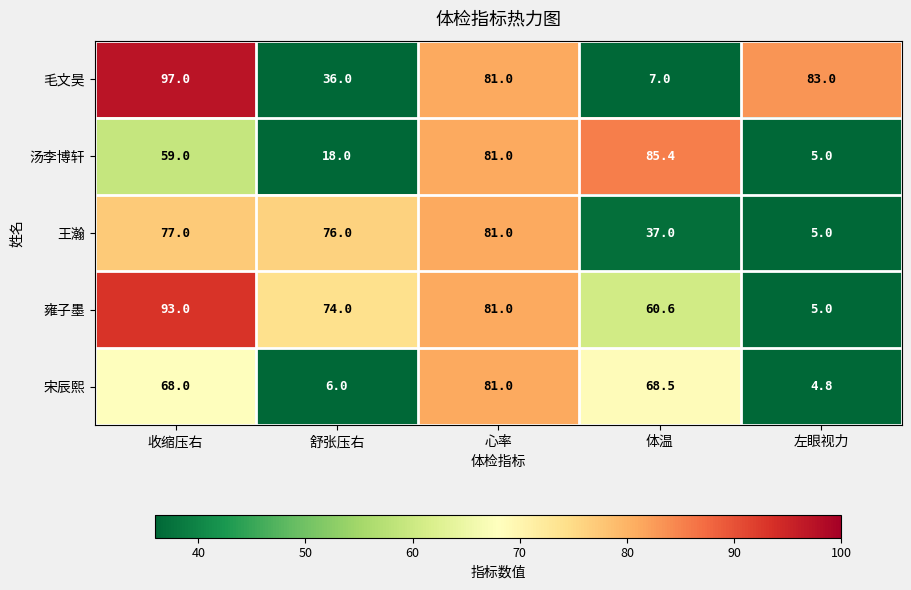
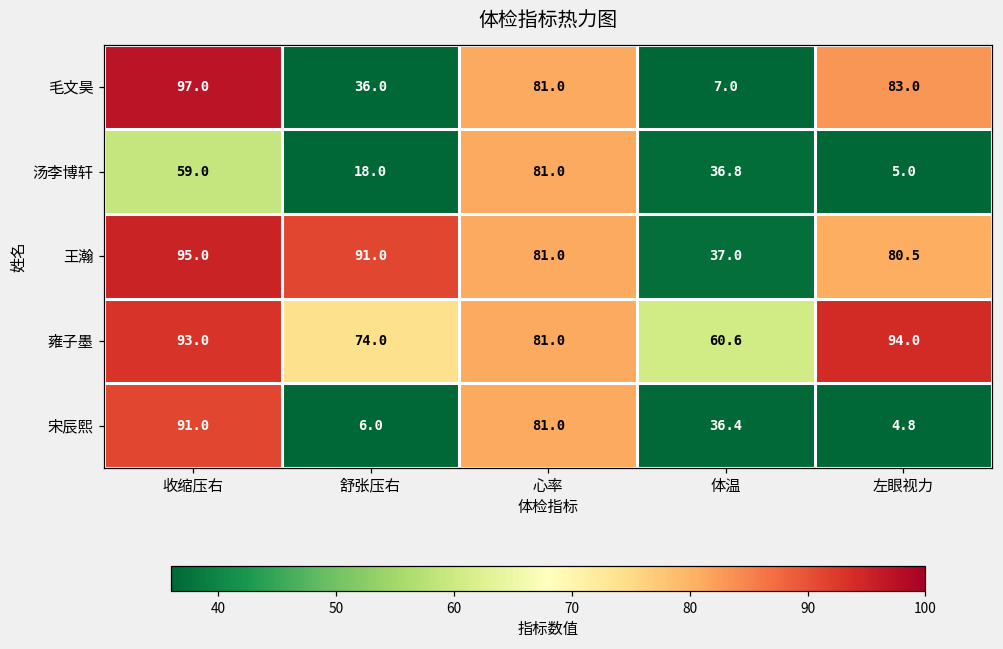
汤李博轩, 体温: 85.4 -> 36.8
王瀚, 收缩压右: 77.0 -> 95.0
王瀚, 舒张压右: 76.0 -> 91.0
王瀚, 左眼视力: 5.0 -> 80.5
雍子墨, 左眼视力: 5.0 -> 94.0
宋辰熙, 收缩压右: 68.0 -> 91.0
宋辰熙, 体温: 68.5 -> 36.4
